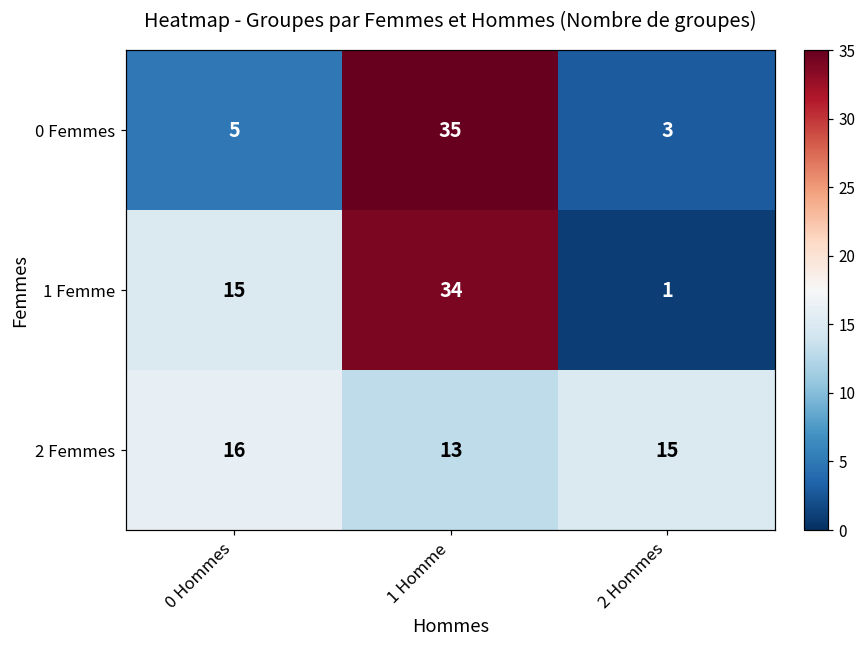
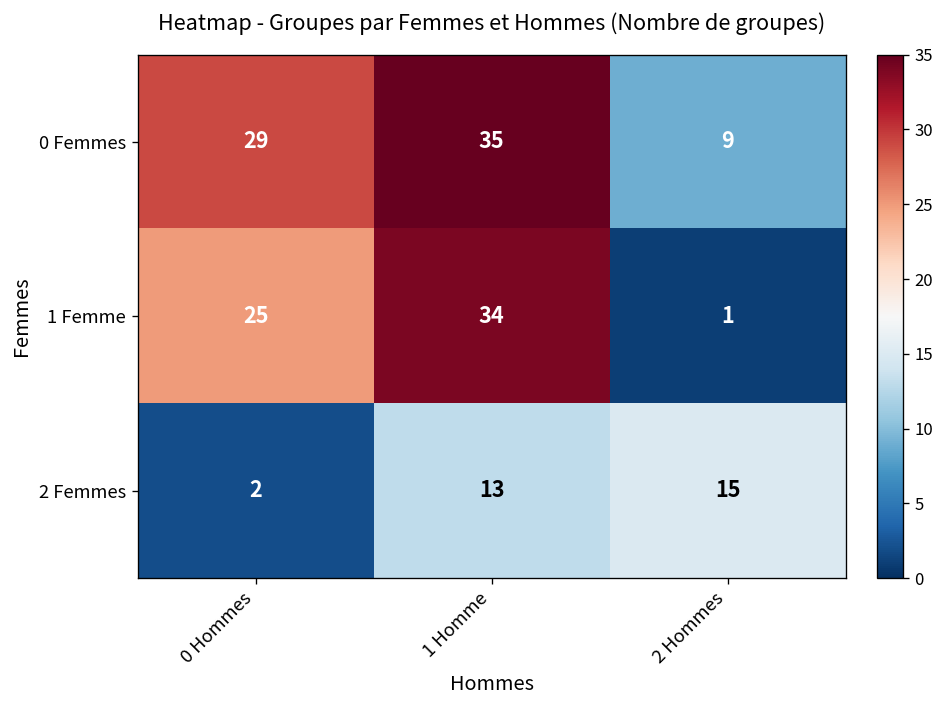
0 Femmes, 0 Hommes: 5 -> 29
0 Femmes, 2 Hommes: 3 -> 9
1 Femme, 0 Hommes: 15 -> 25
2 Femmes, 0 Hommes: 16 -> 2
